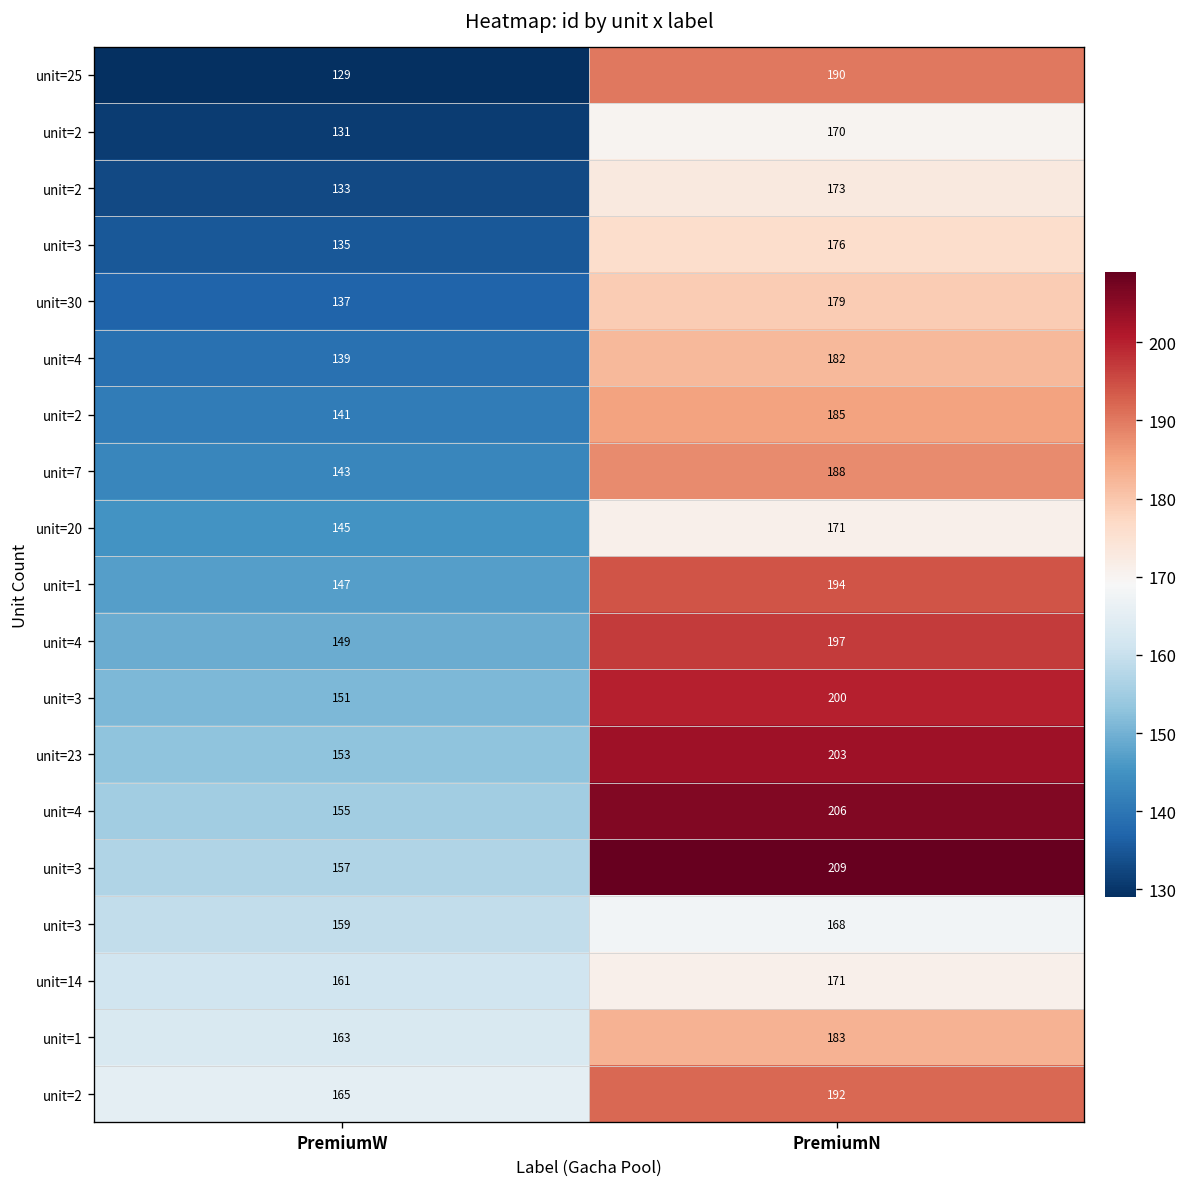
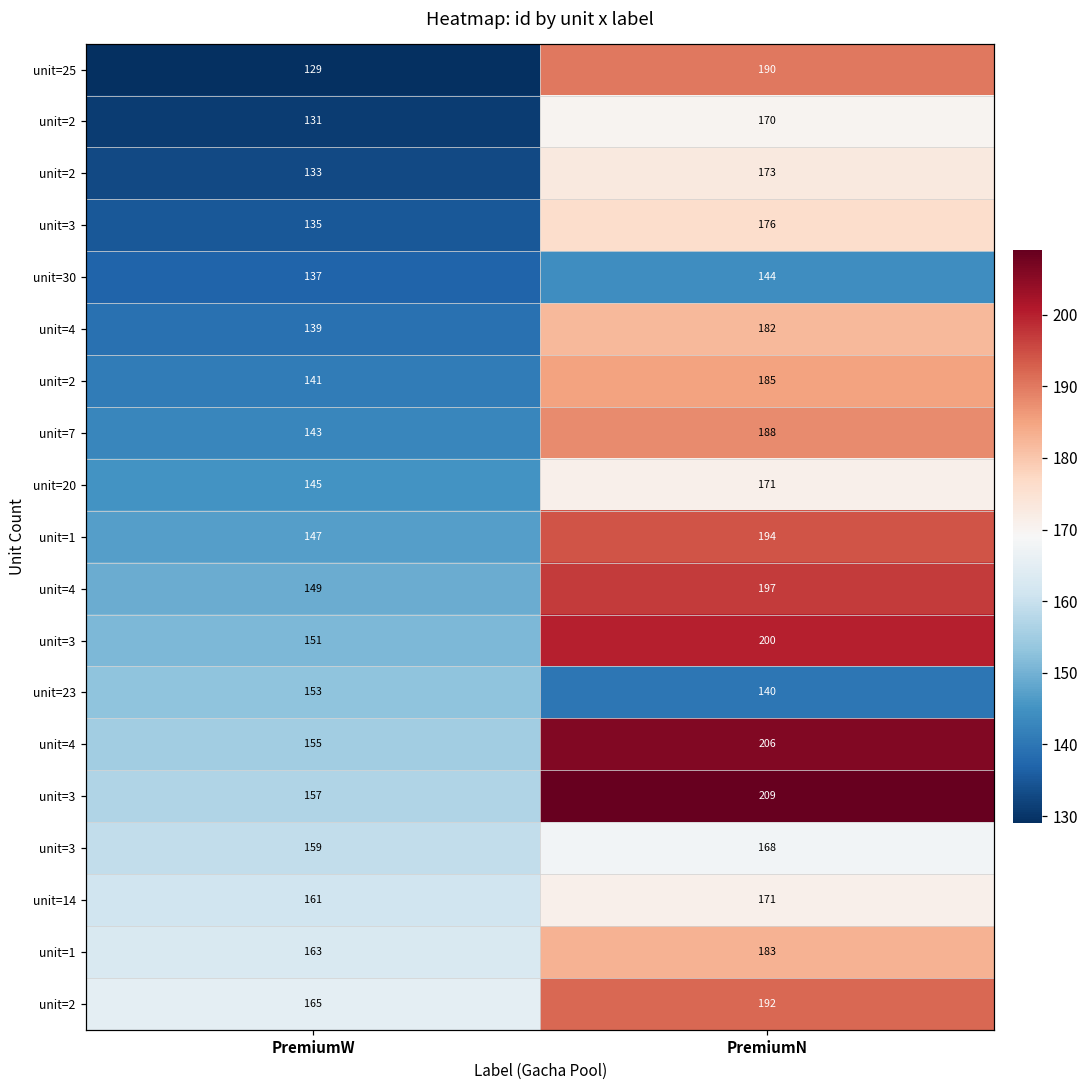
unit=30, PremiumN: 179 -> 144
unit=23, PremiumN: 203 -> 140
